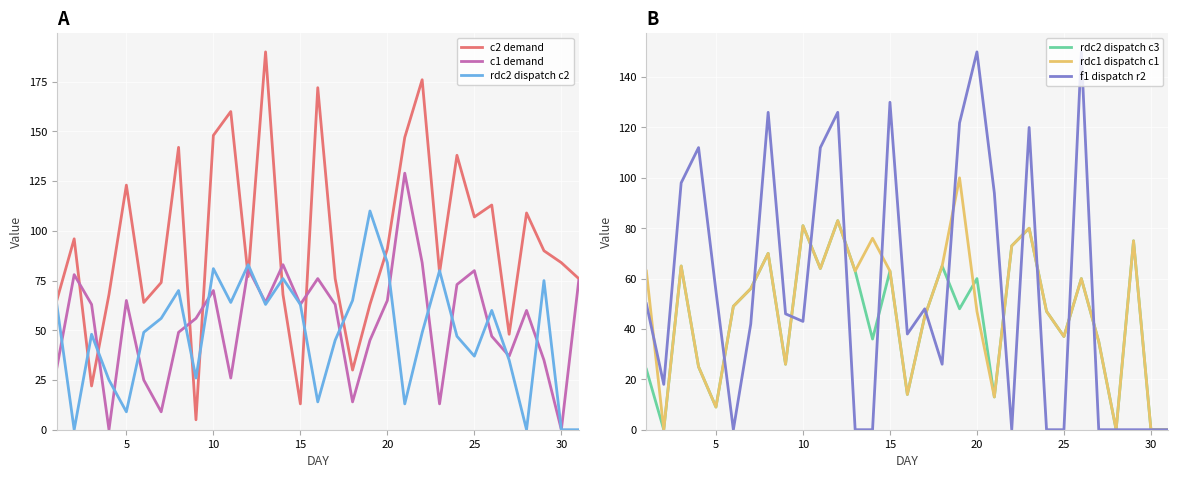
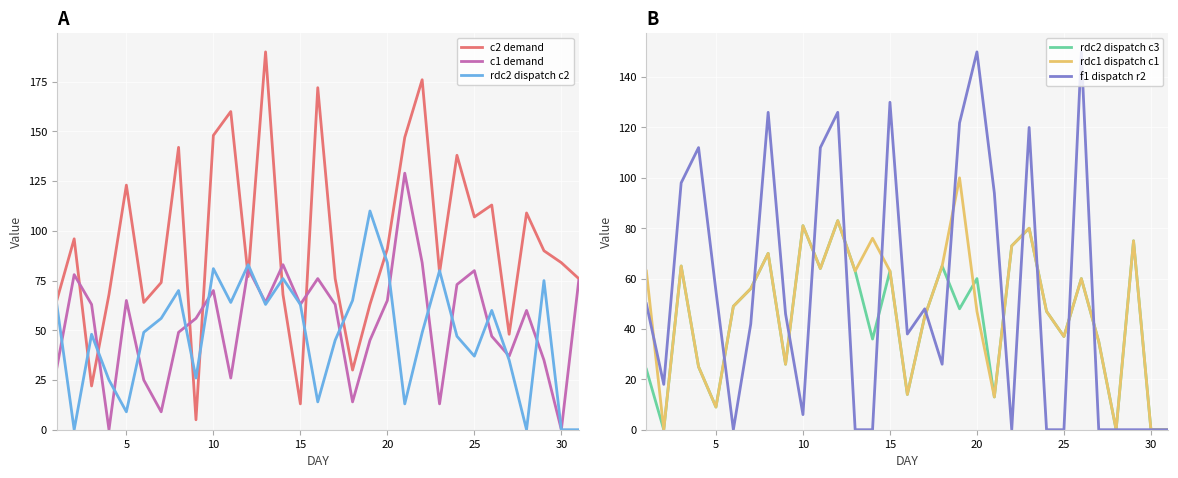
B, f1 dispatch r2, 10: 43 -> 6
